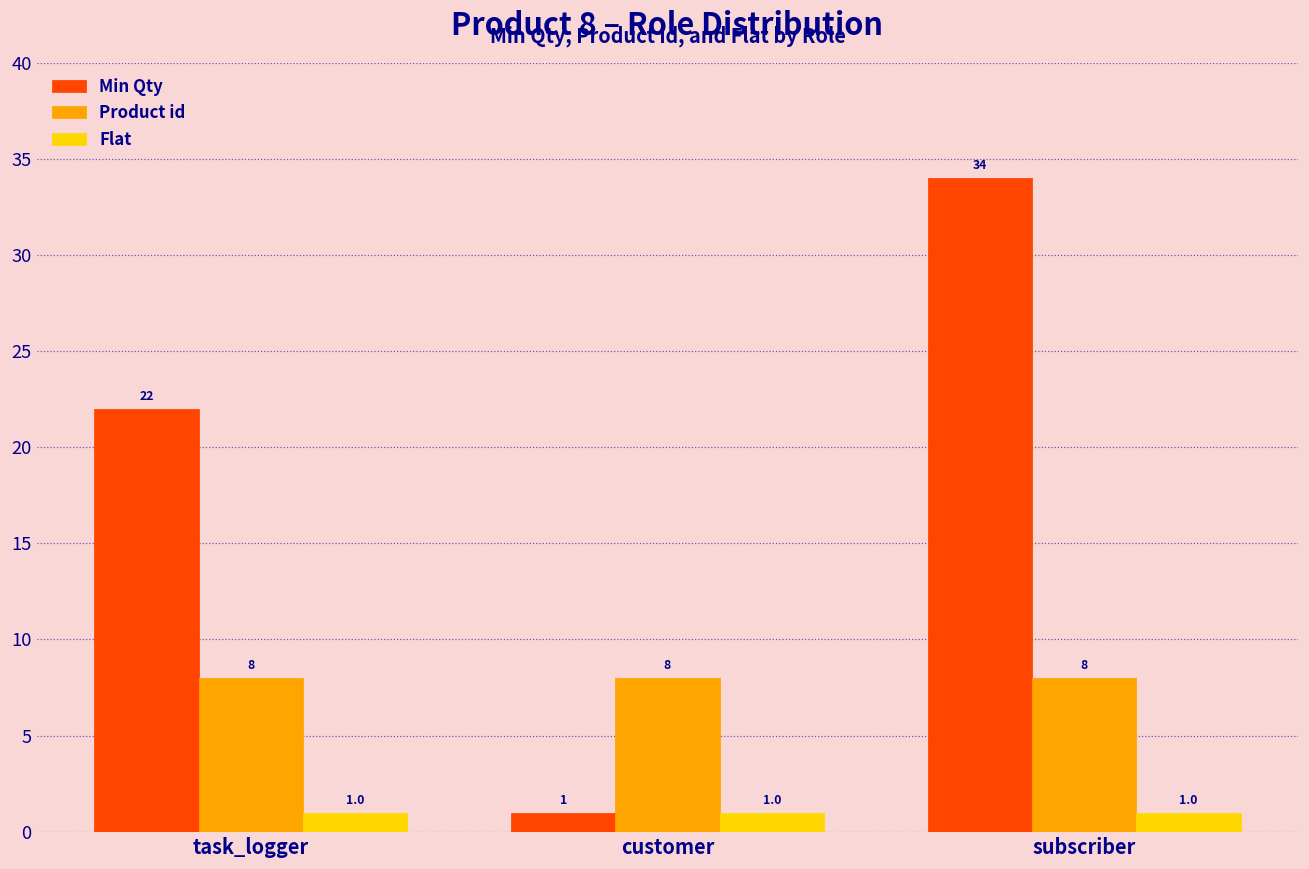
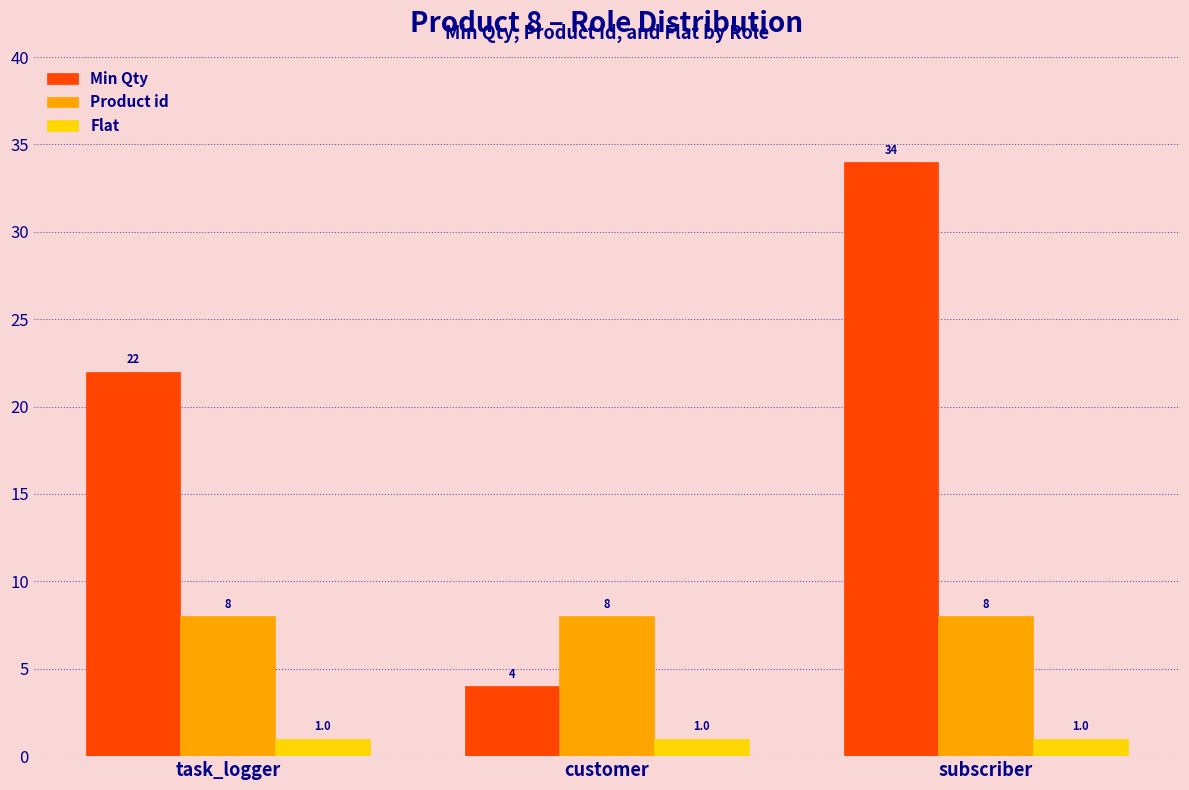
Min Qty, customer: 1 -> 4
